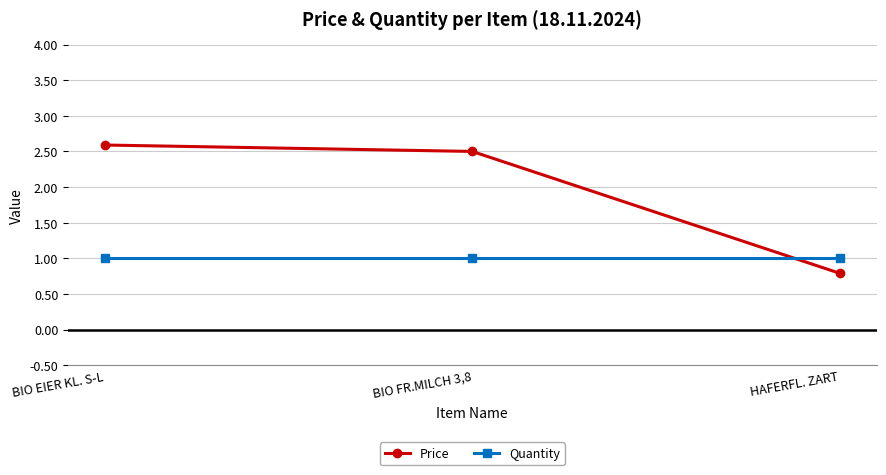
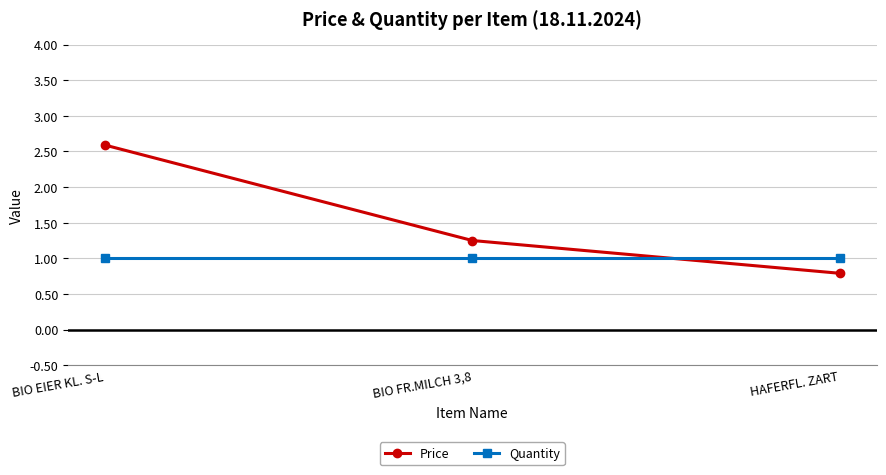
Price, BIO FR.MILCH 3,8: 2.5 -> 1.3
